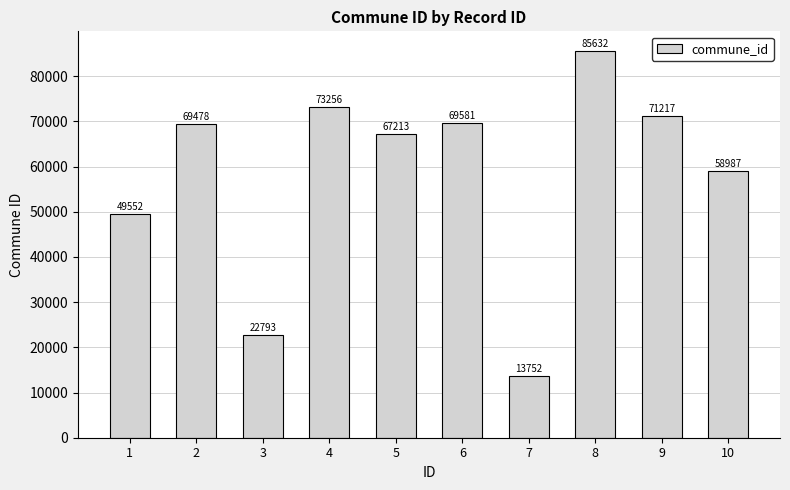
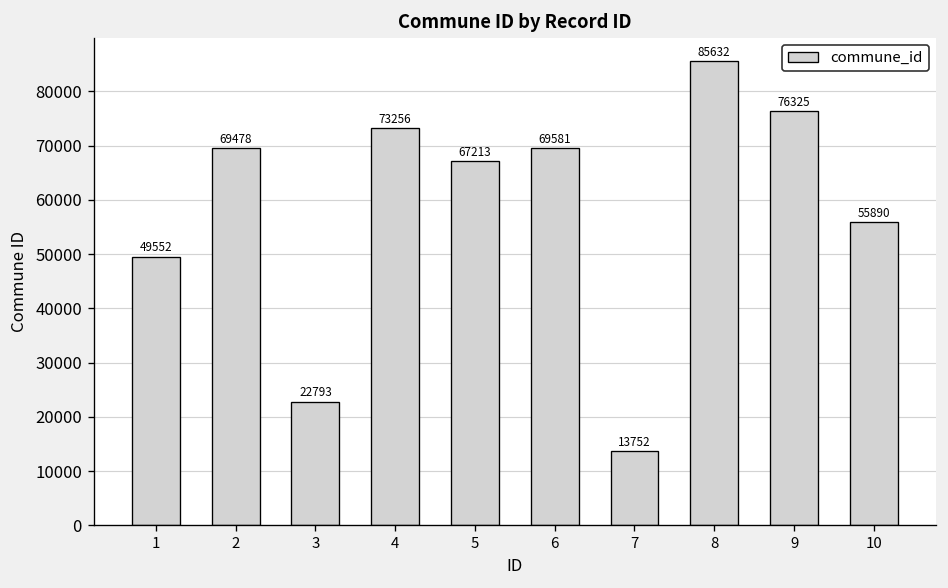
9: 71217 -> 76325
10: 58987 -> 55890
